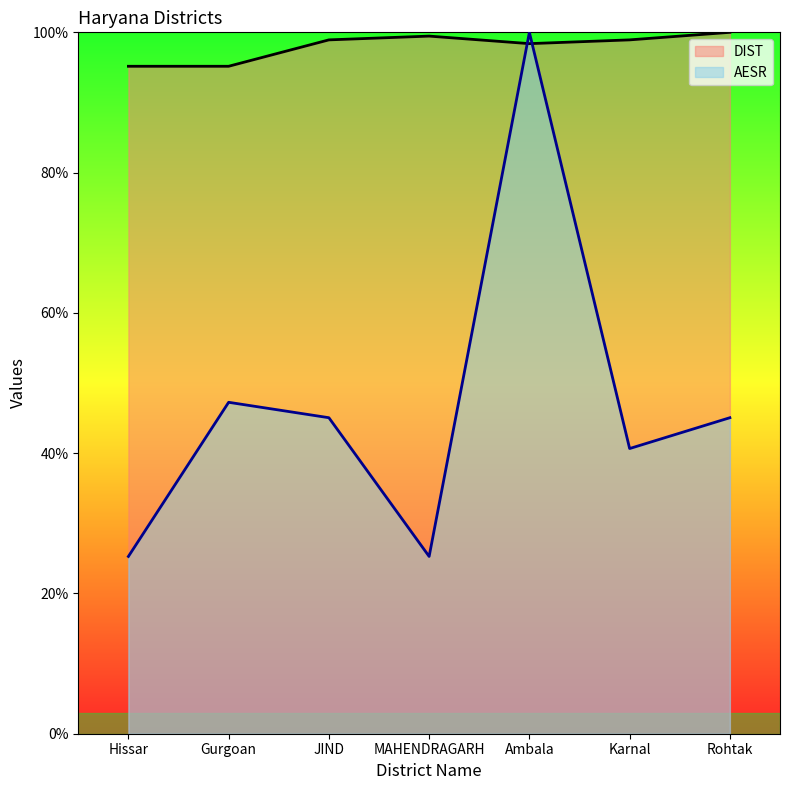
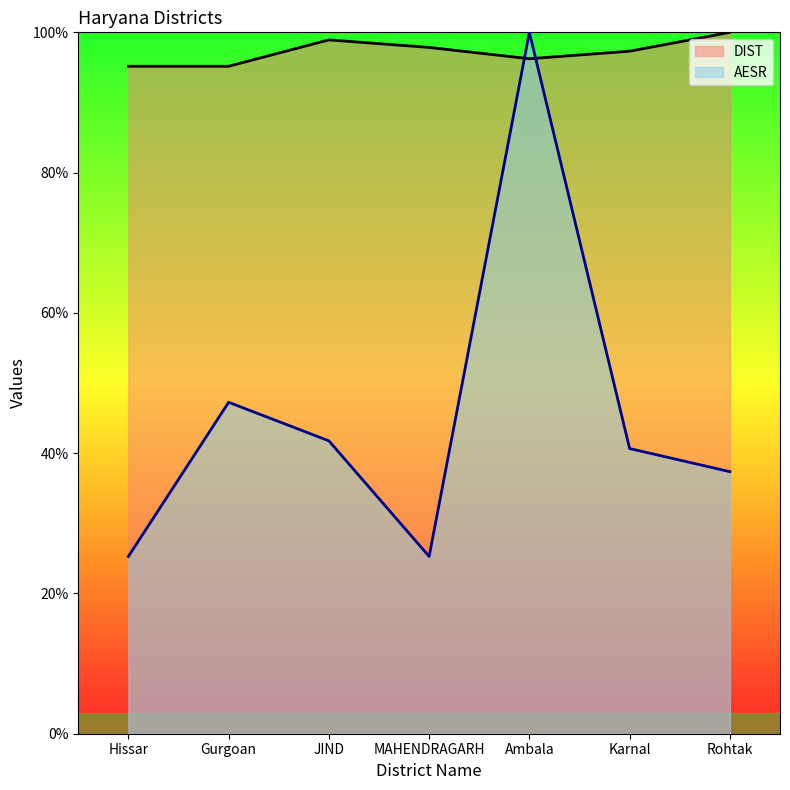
AESR, JIND: 45% -> 42%
DIST, MAHENDRAGARH: 99% -> 98%
DIST, Ambala: 98% -> 96%
DIST, Karnal: 99% -> 97%
AESR, Rohtak: 45% -> 37%
